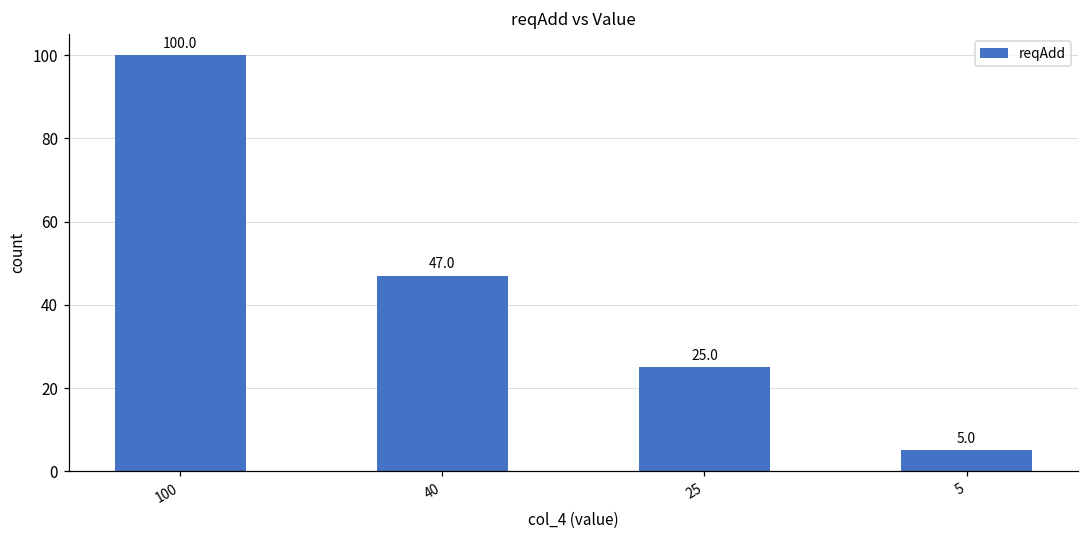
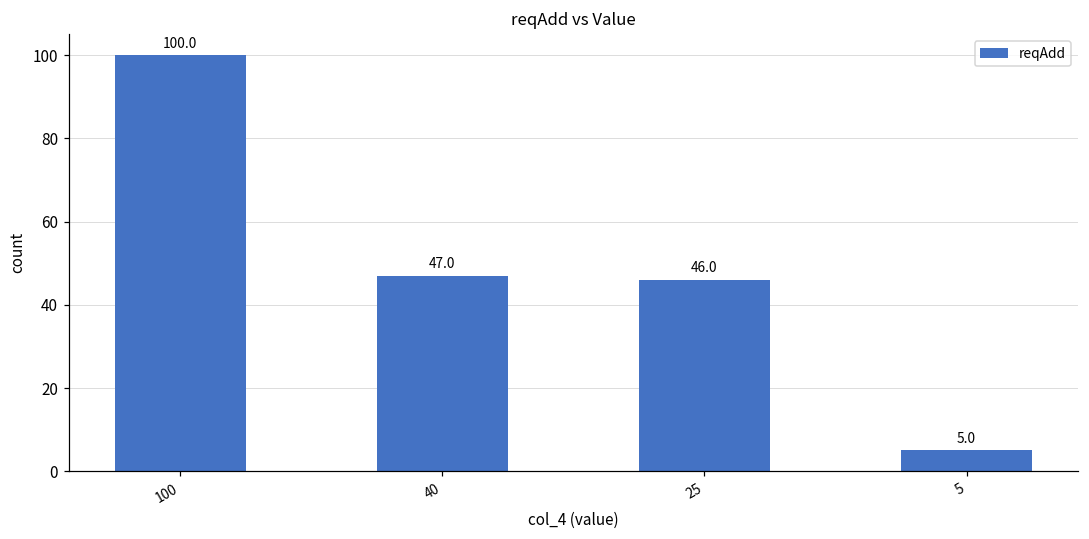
25: 25.0 -> 46.0
